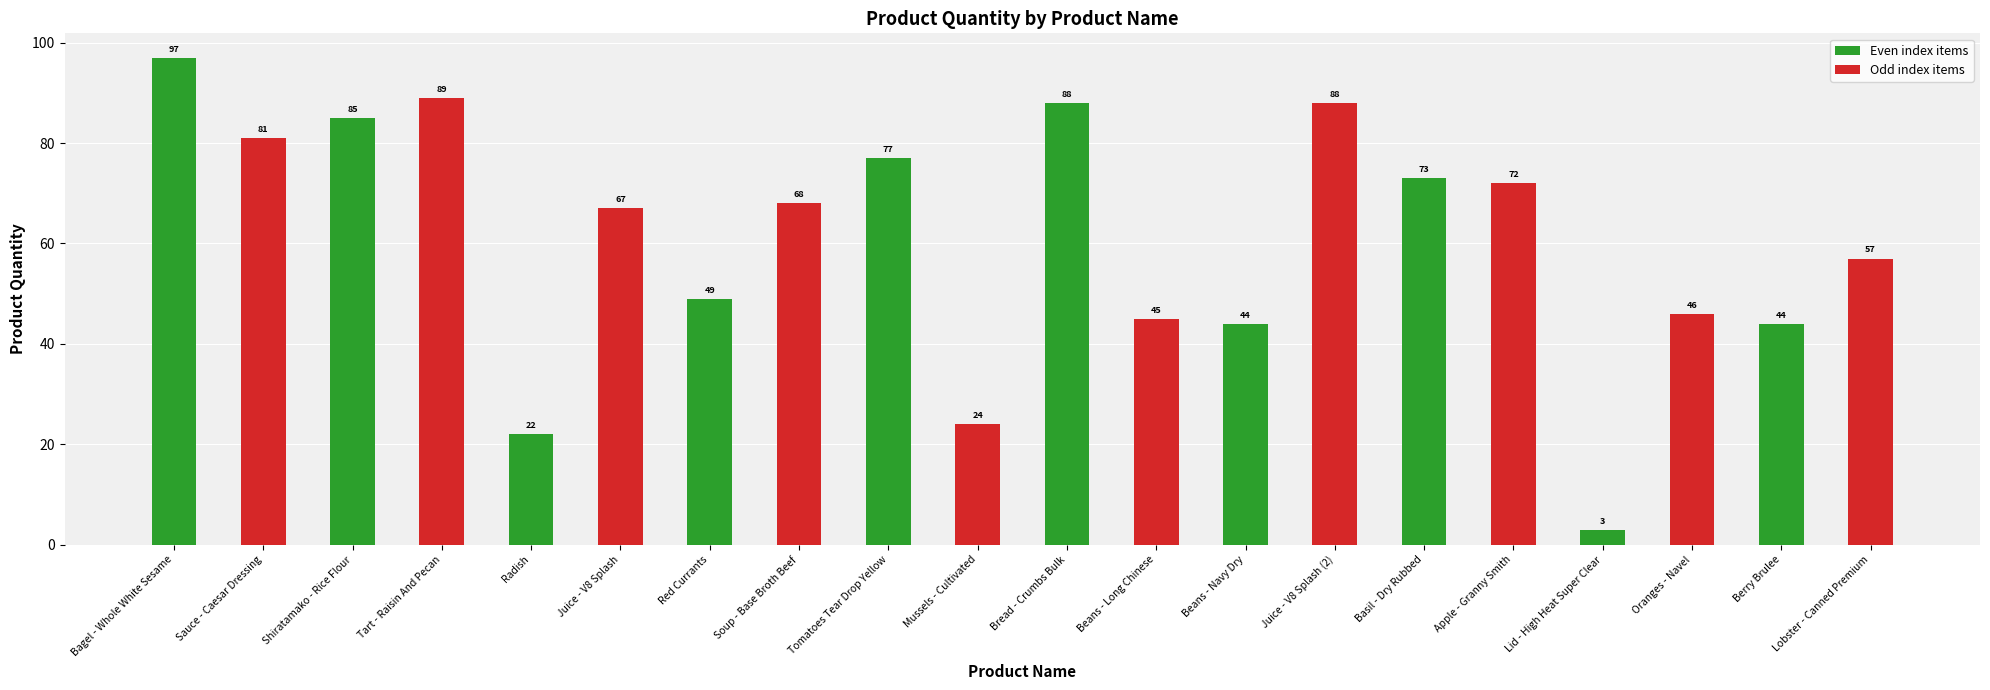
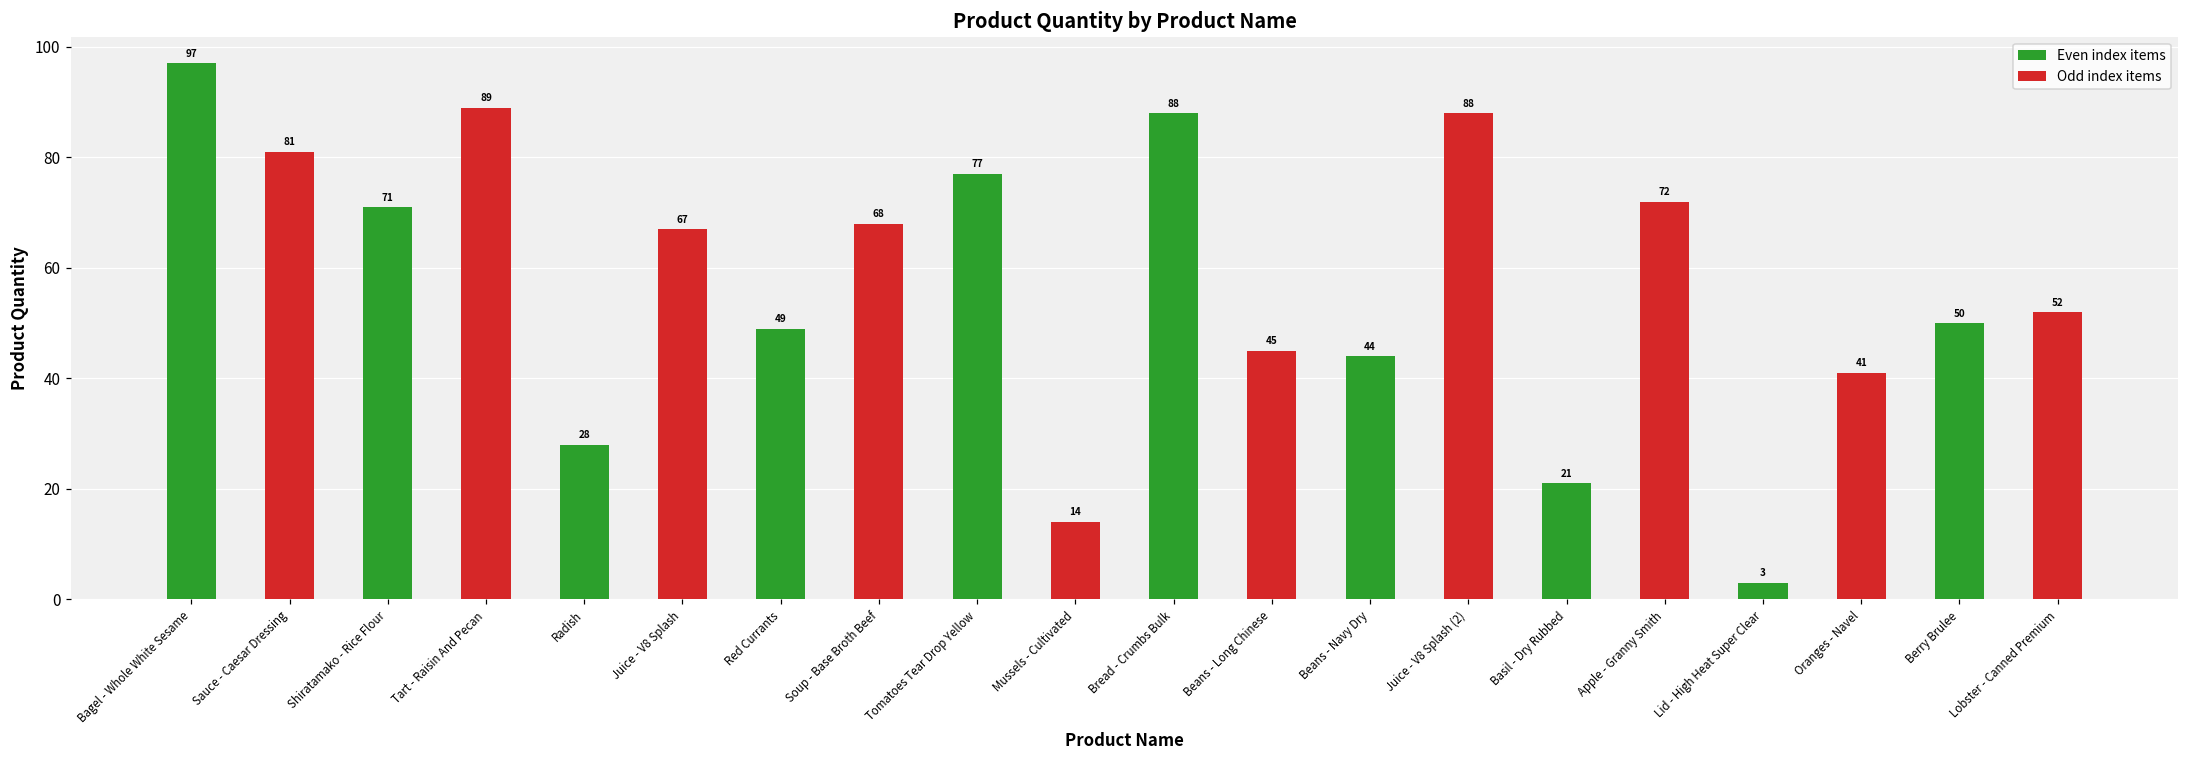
Shiratamako - Rice Flour: 85 -> 71
Radish: 22 -> 28
Mussels - Cultivated: 24 -> 14
Basil - Dry Rubbed: 73 -> 21
Oranges - Navel: 46 -> 41
Berry Brulee: 44 -> 50
Lobster - Canned Premium: 57 -> 52
